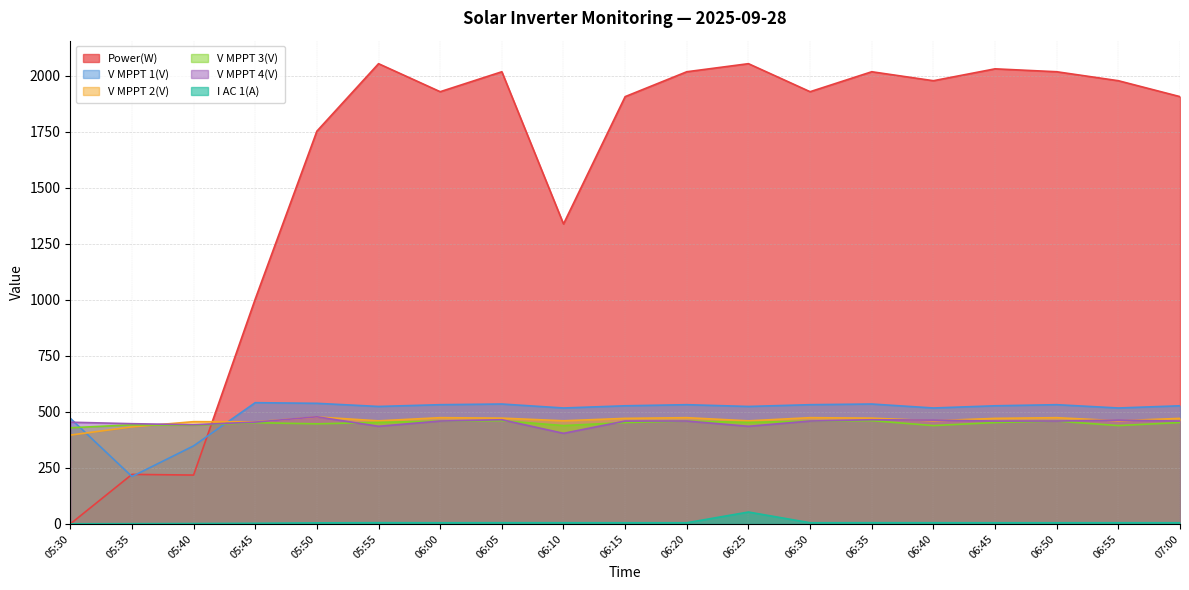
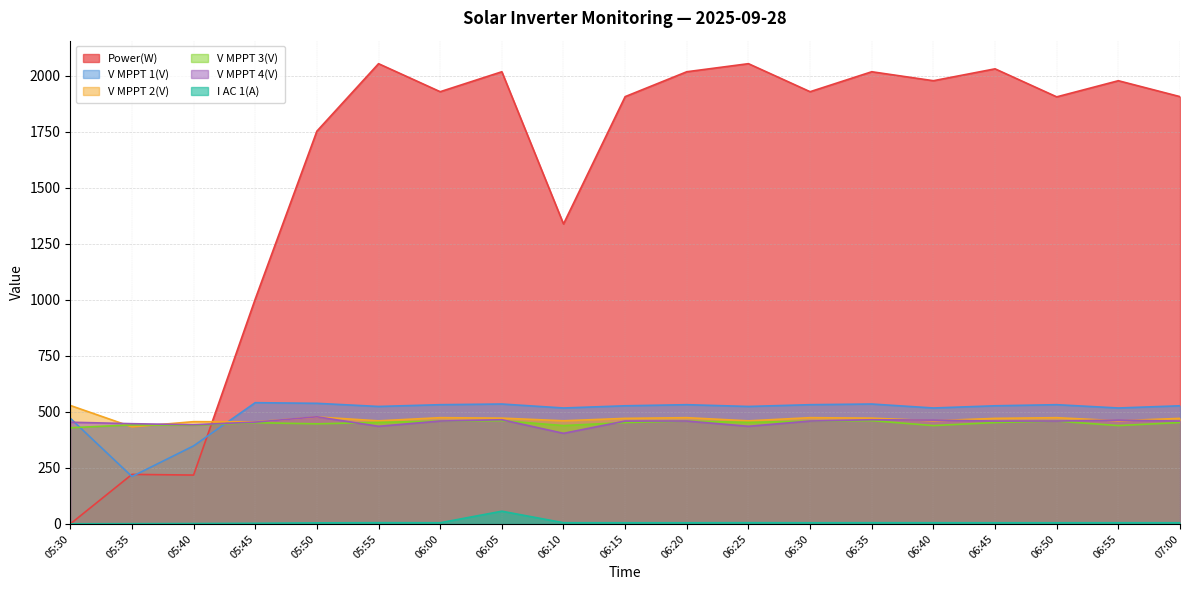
V MPPT 2(V), 05:30: 400 -> 530
I AC 1(A), 06:05: 10 -> 60
I AC 1(A), 06:25: 50 -> 10
Power(W), 06:50: 2020 -> 1910
